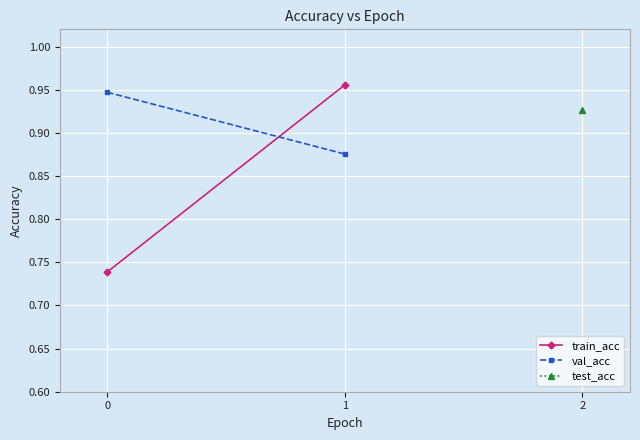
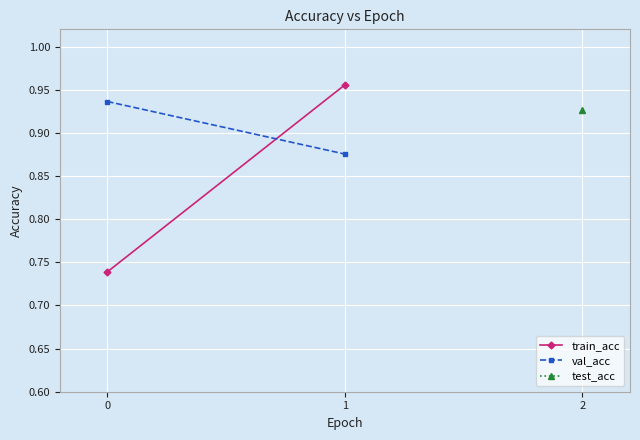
val_acc, 0: 0.95 -> 0.94
